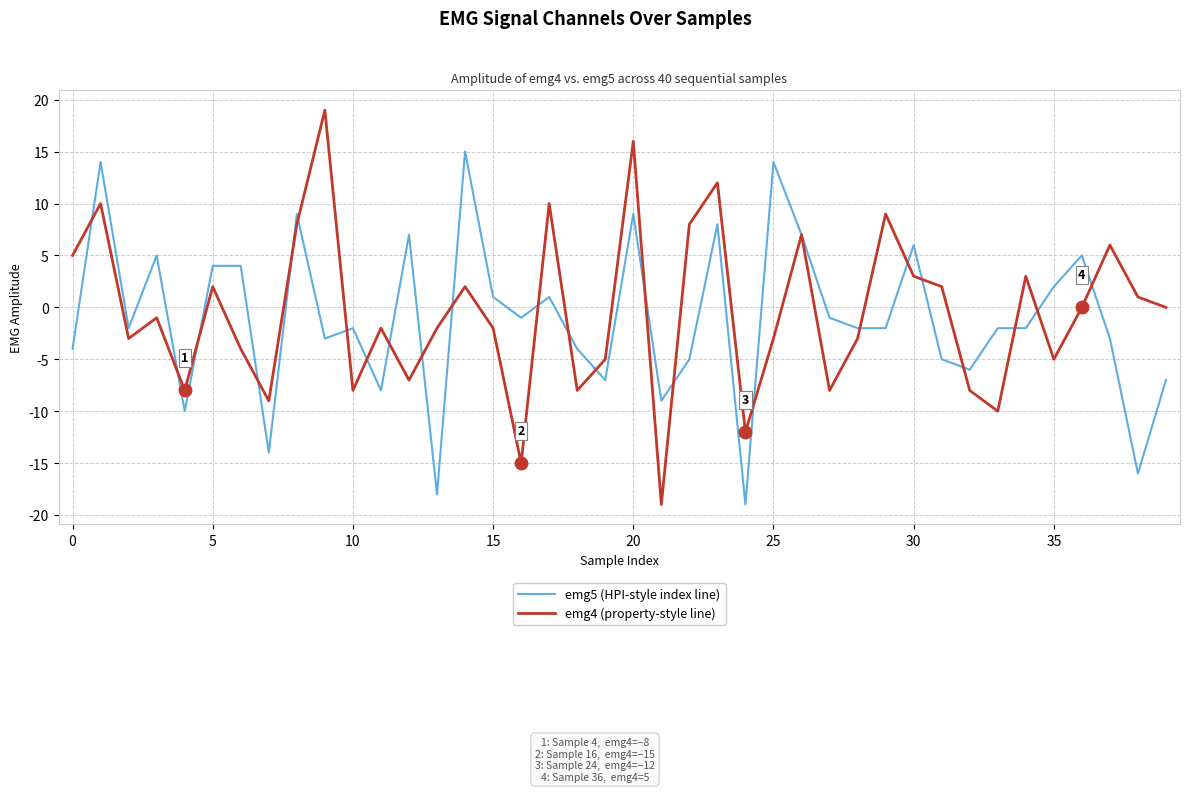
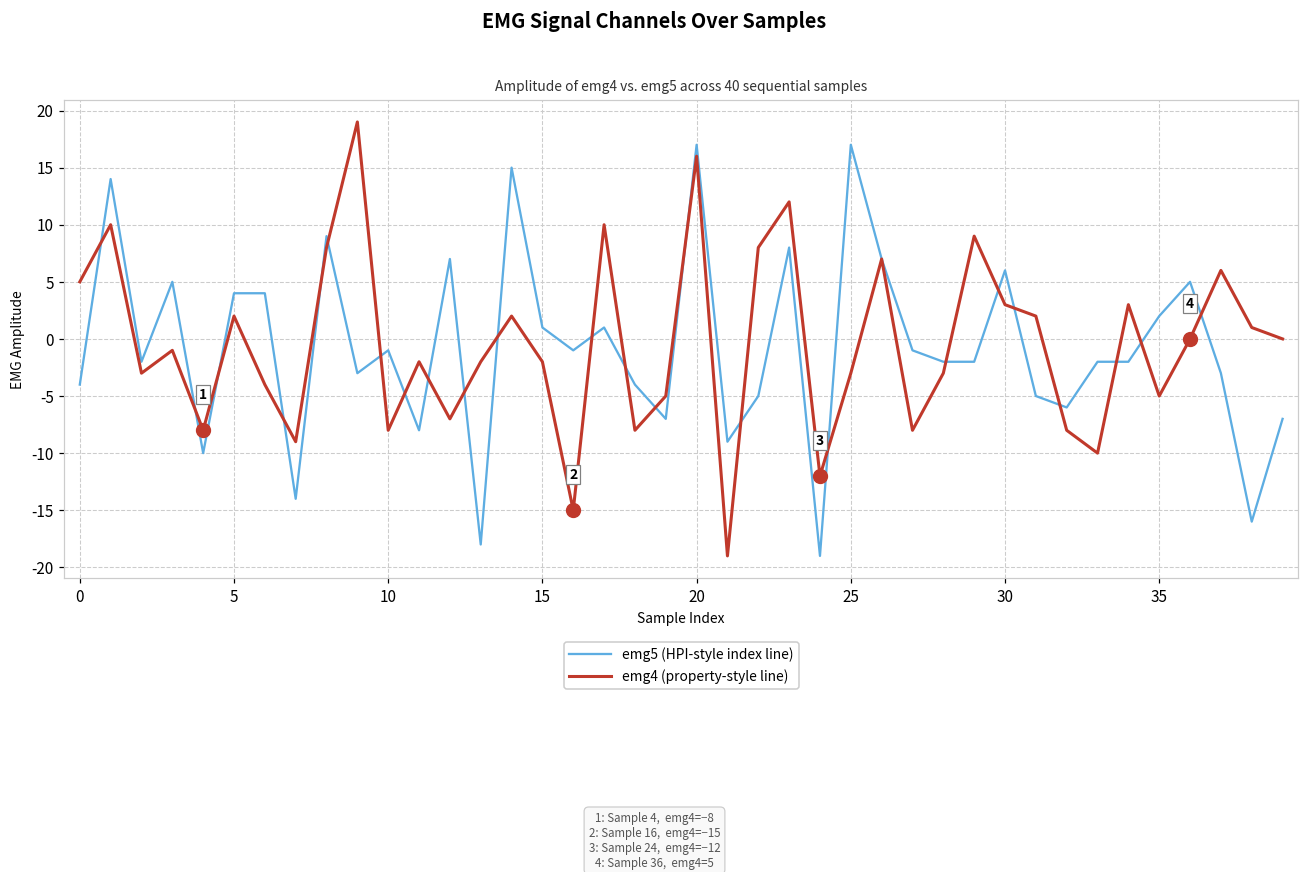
emg5 (HPI-style index line), 10: -2 -> -1
emg5 (HPI-style index line), 20: 9 -> 17
emg5 (HPI-style index line), 25: 14 -> 17
